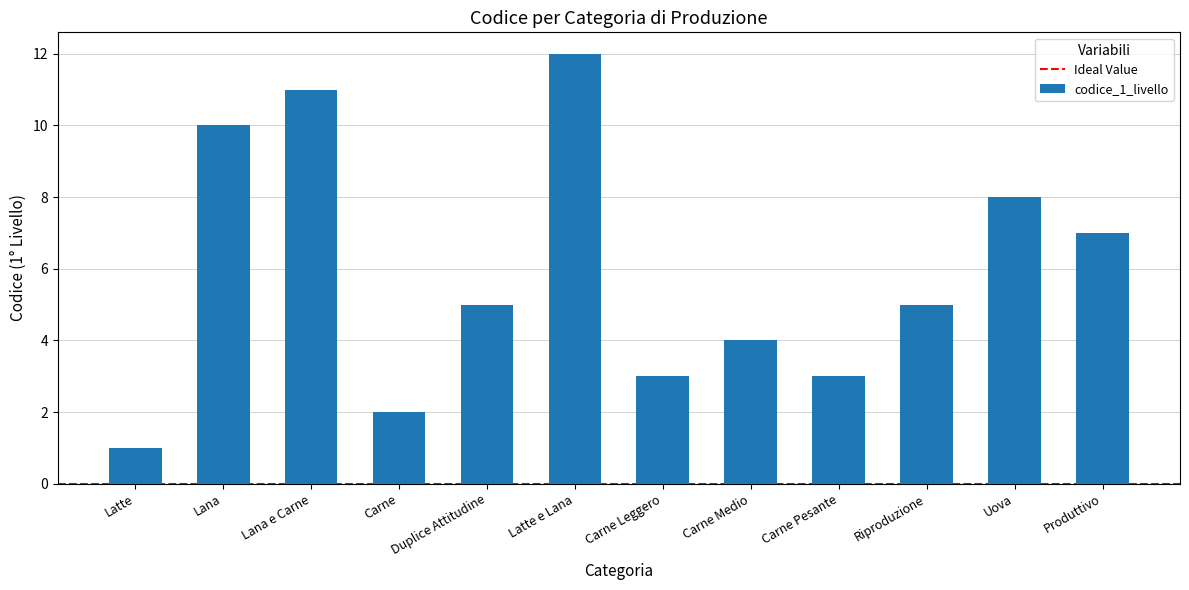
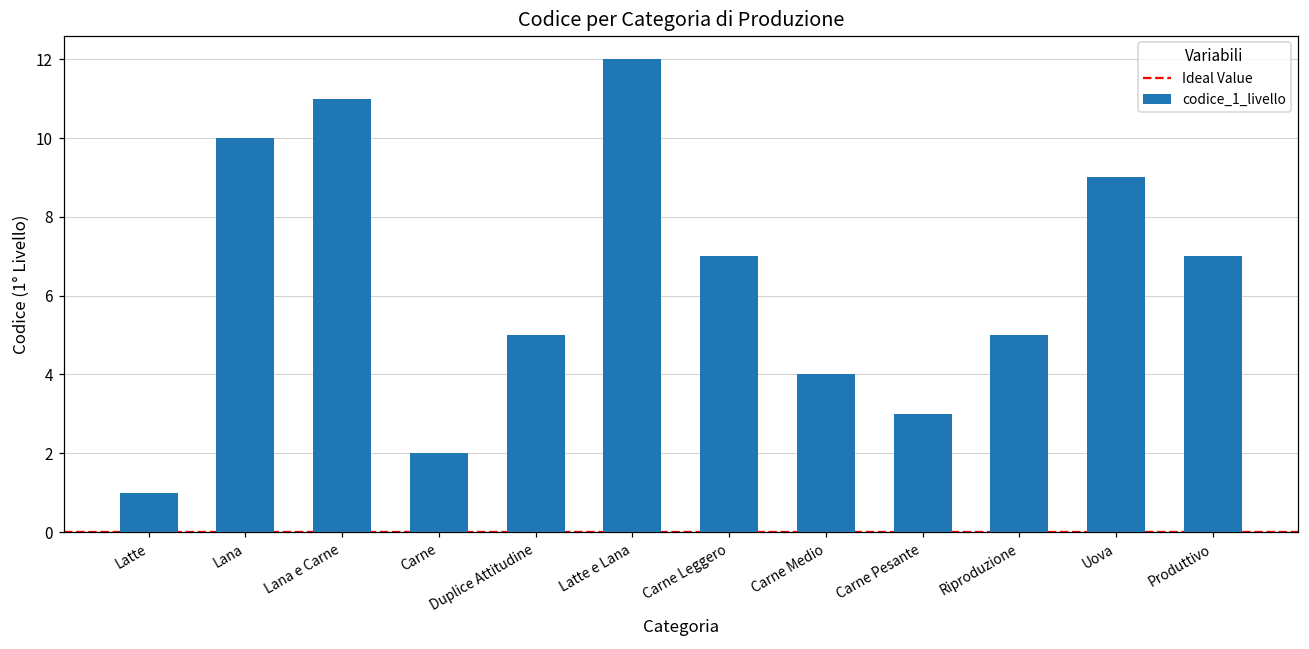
Carne Leggero: 3 -> 7
Uova: 8 -> 9
